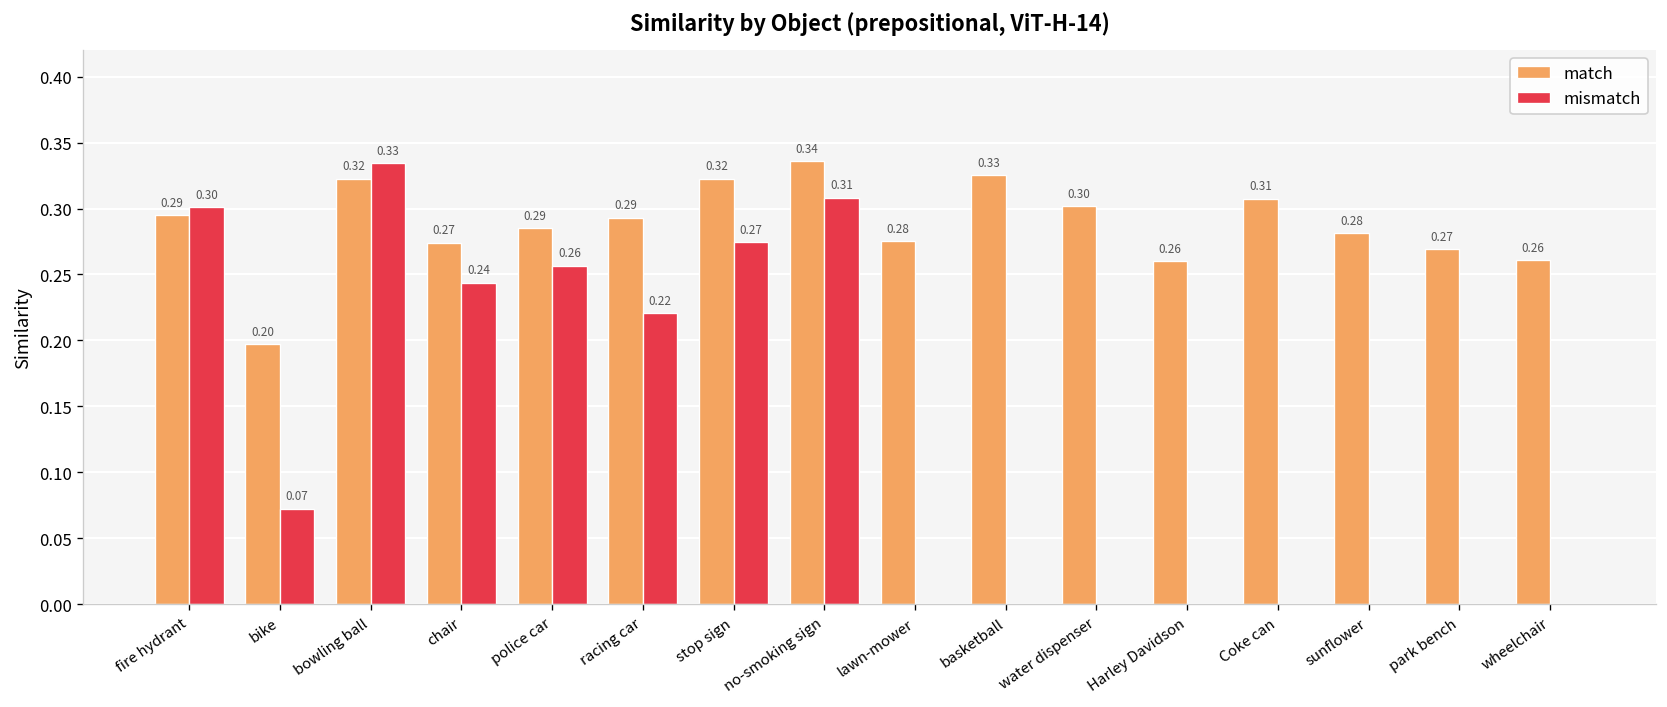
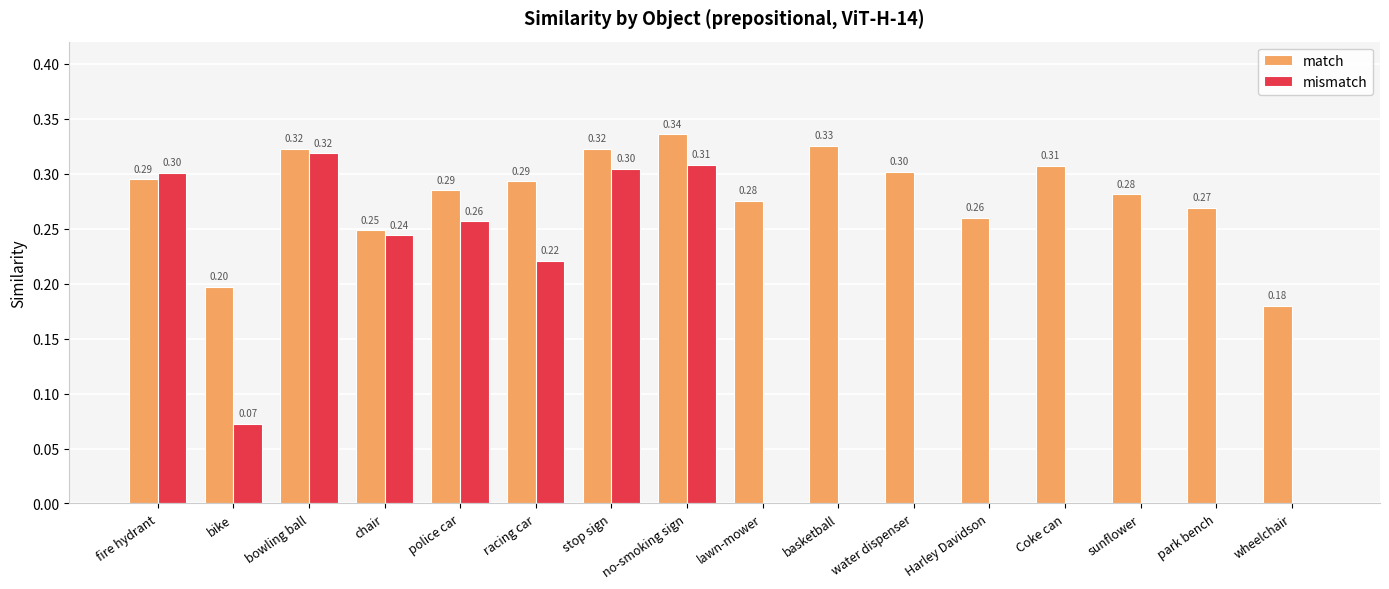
mismatch, bowling ball: 0.33 -> 0.32
match, chair: 0.27 -> 0.25
mismatch, stop sign: 0.27 -> 0.30
match, wheelchair: 0.26 -> 0.18
